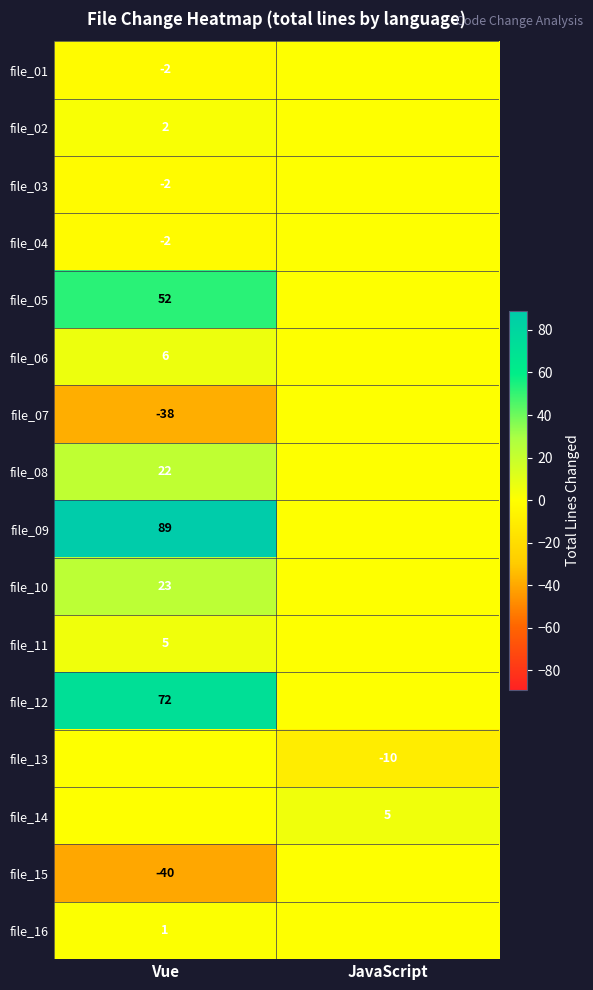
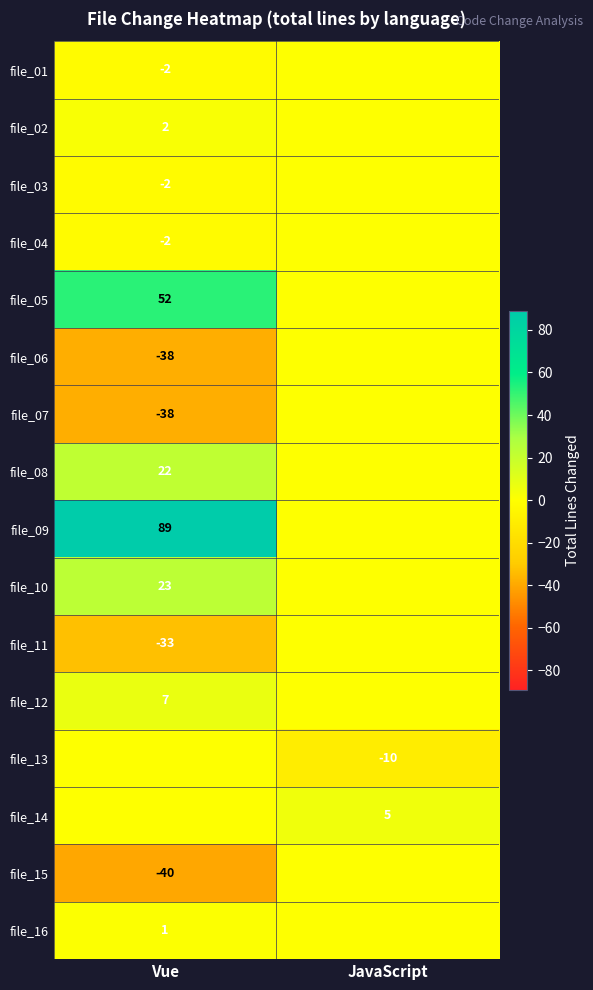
file_06, Vue: 6 -> -38
file_11, Vue: 5 -> -33
file_12, Vue: 72 -> 7
